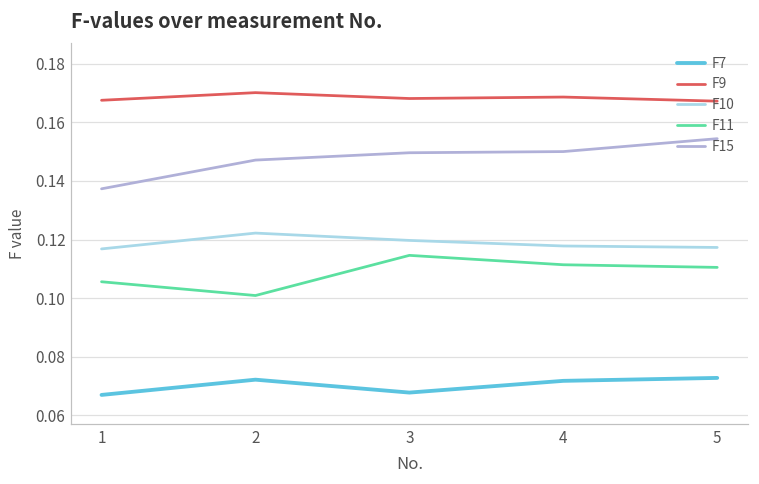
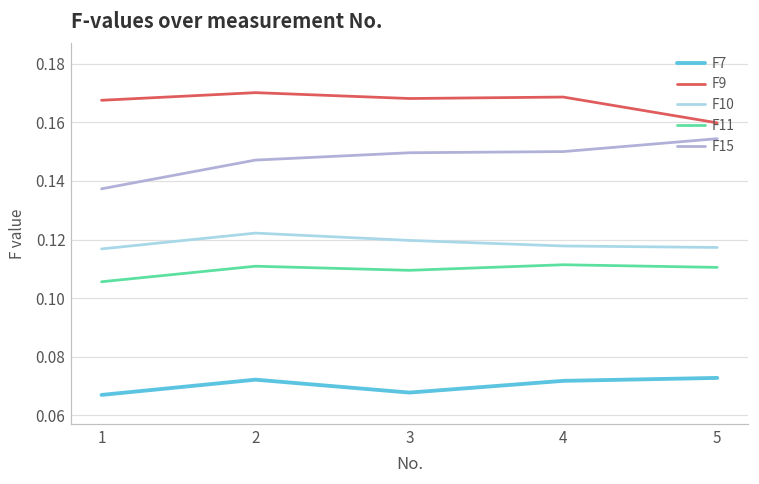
F11, 2: 0.101 -> 0.111
F11, 3: 0.115 -> 0.110
F9, 5: 0.167 -> 0.160
